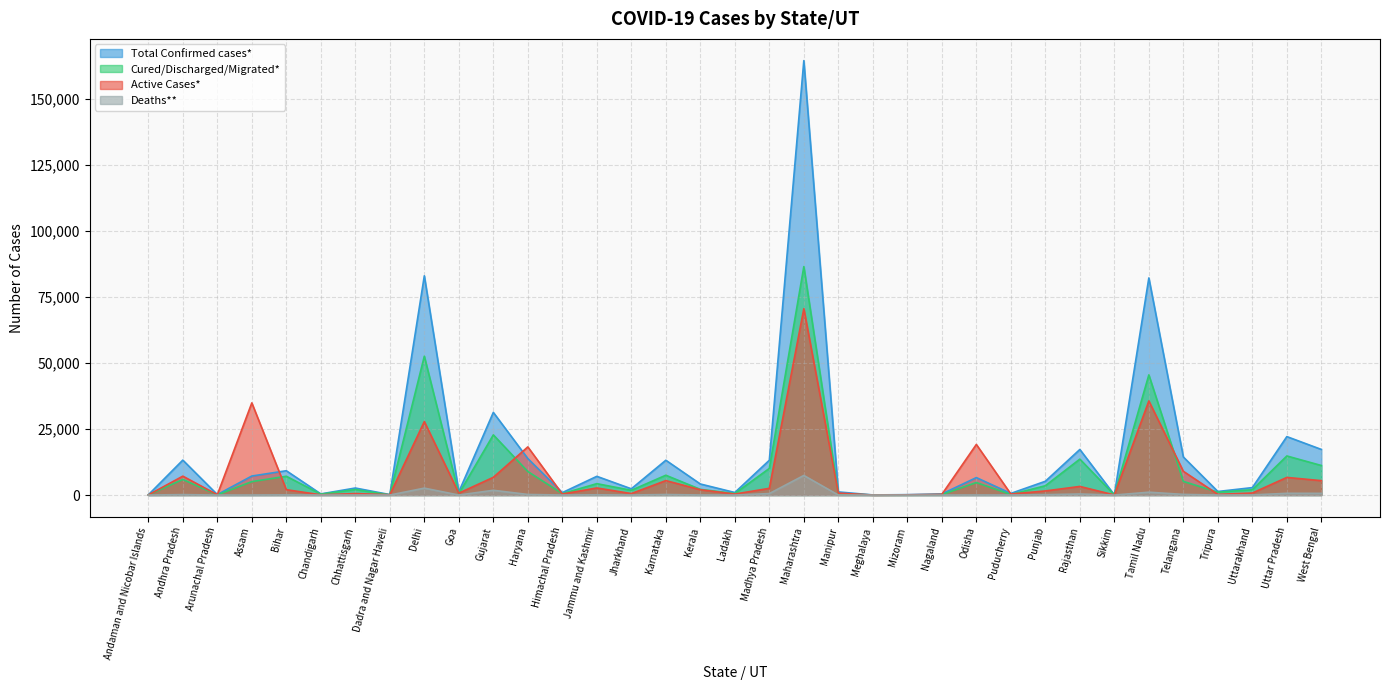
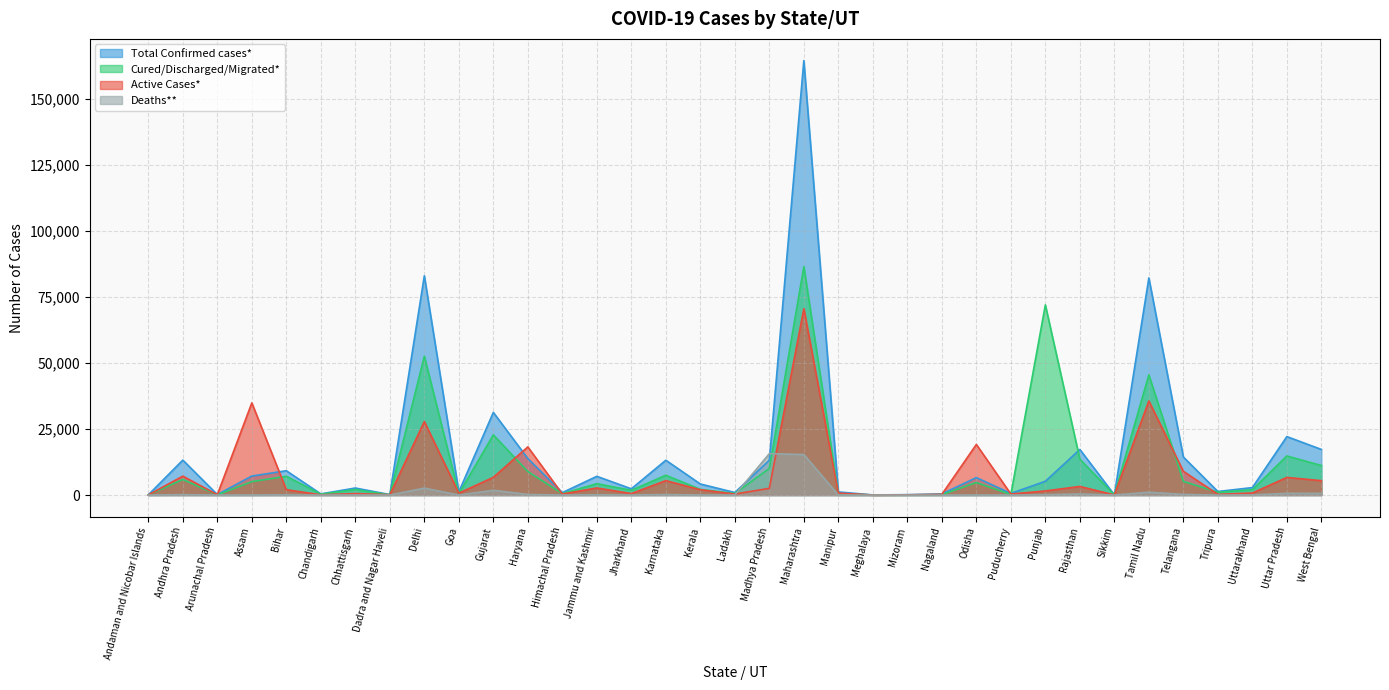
Deaths**, Madhya Pradesh: 1,000 -> 16,000
Deaths**, Maharashtra: 7,000 -> 15,000
Cured/Discharged/Migrated*, Punjab: 4,000 -> 72,000
